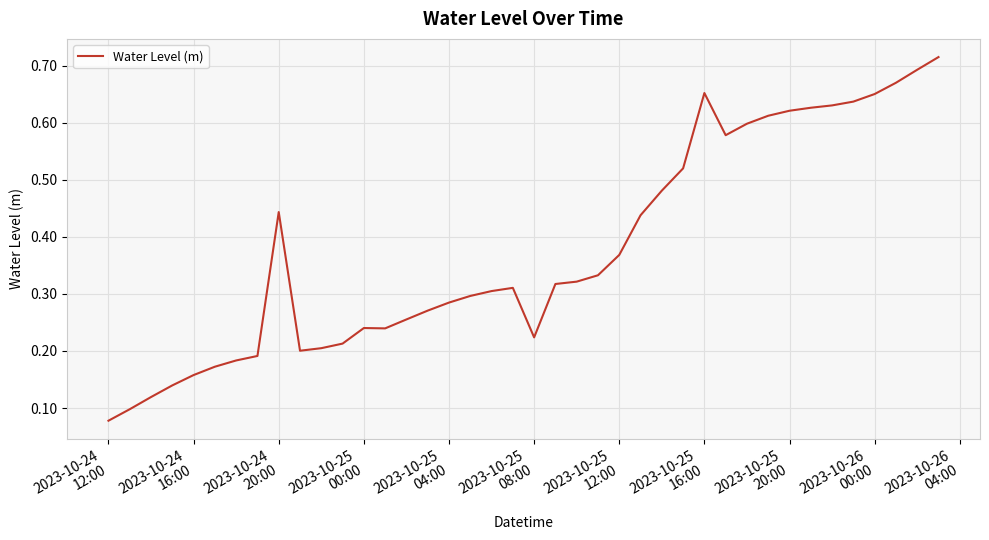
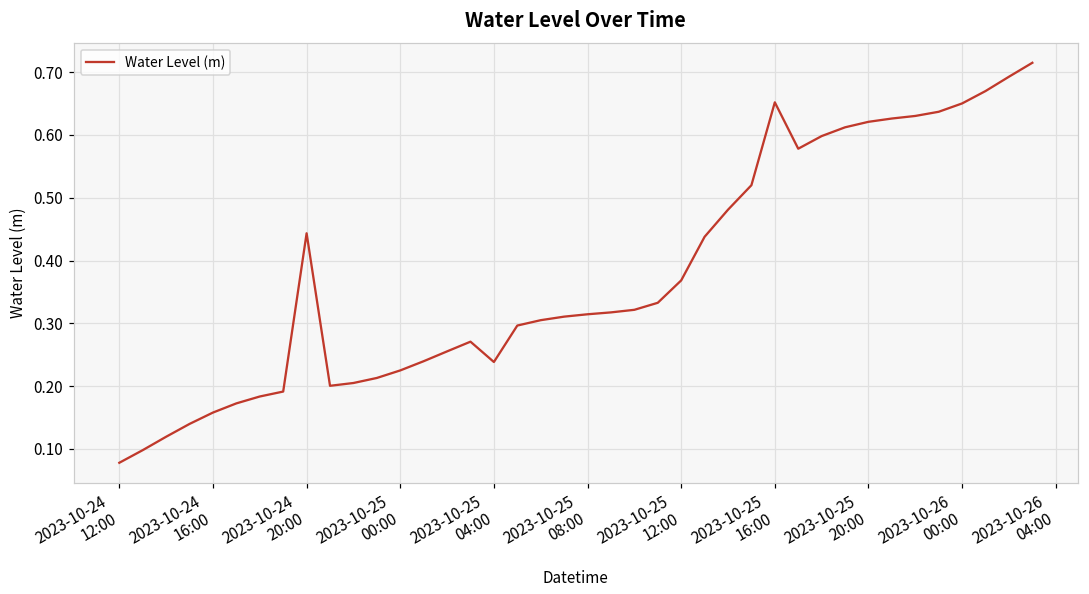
2023-10-25 00:00: 0.24 -> 0.22
2023-10-25 04:00: 0.28 -> 0.24
2023-10-25 08:00: 0.22 -> 0.31
